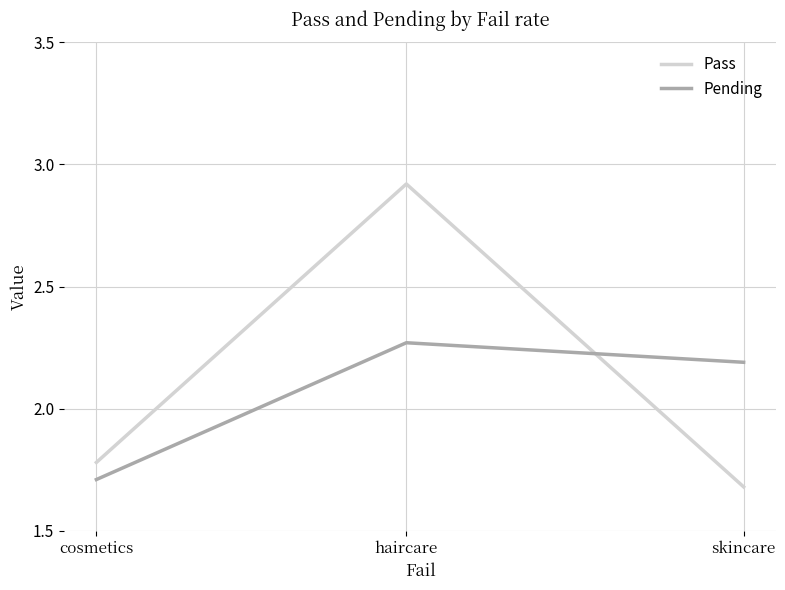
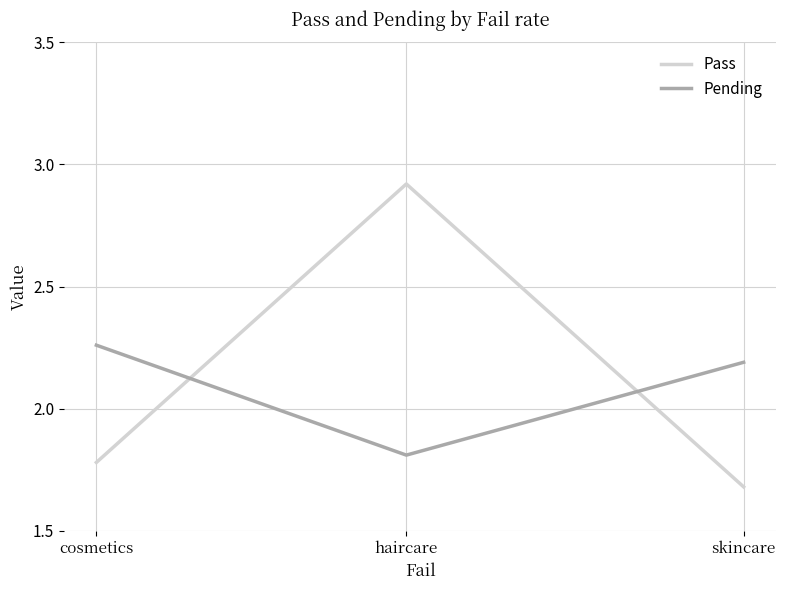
Pending, cosmetics: 1.71 -> 2.26
Pending, haircare: 2.27 -> 1.81
